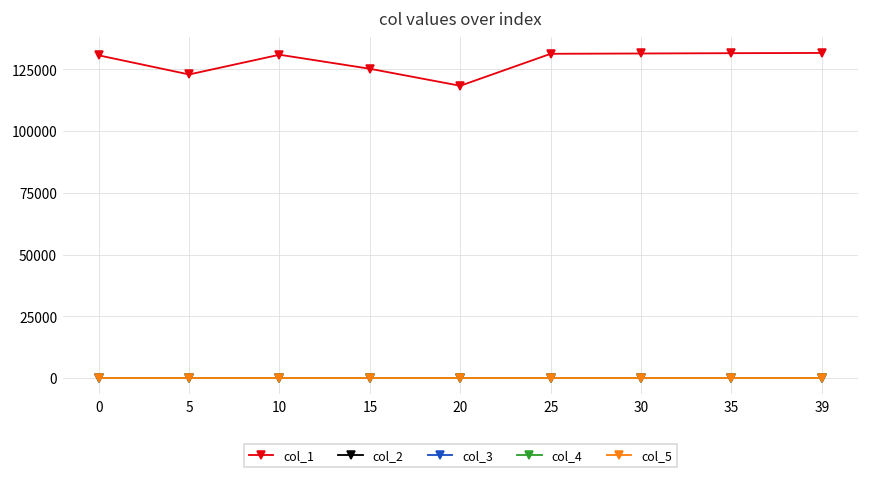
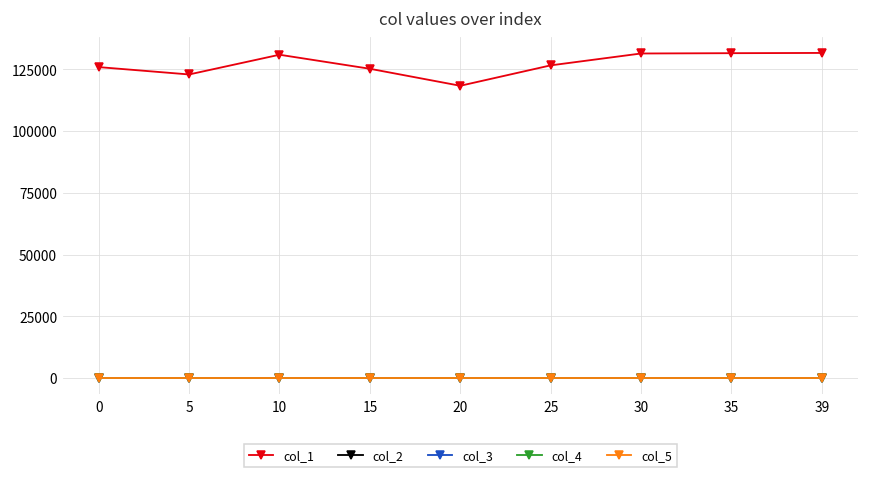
col_1, 0: 131000 -> 126000
col_1, 25: 131000 -> 127000
